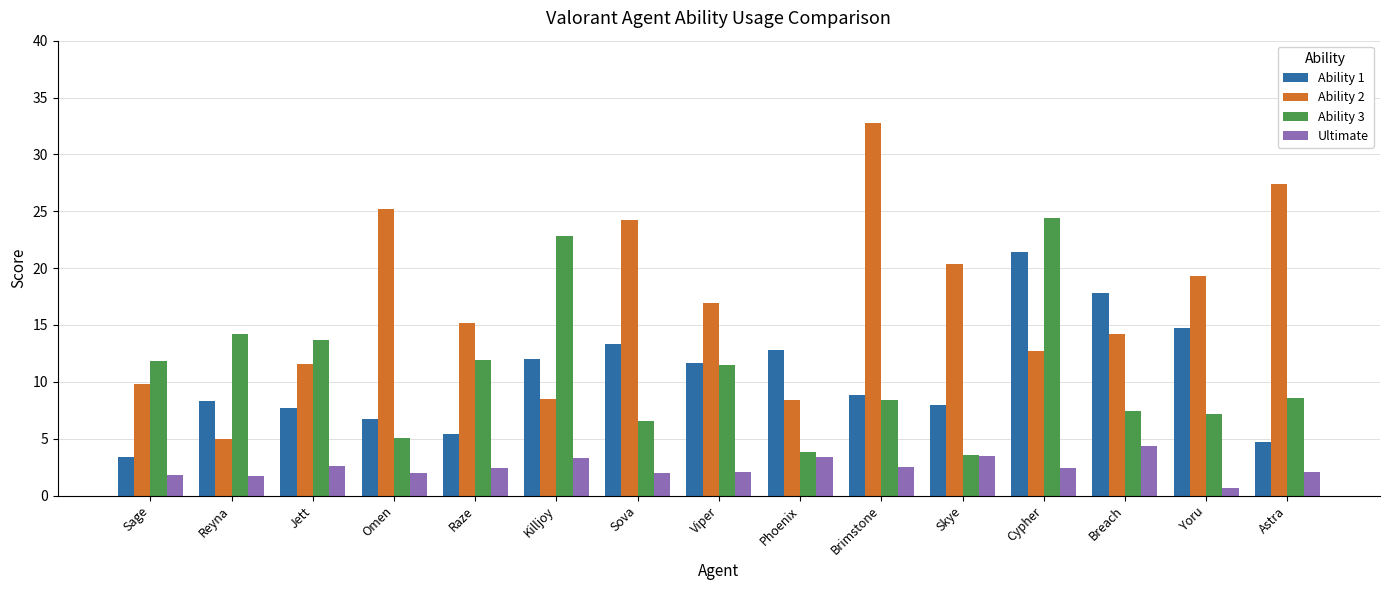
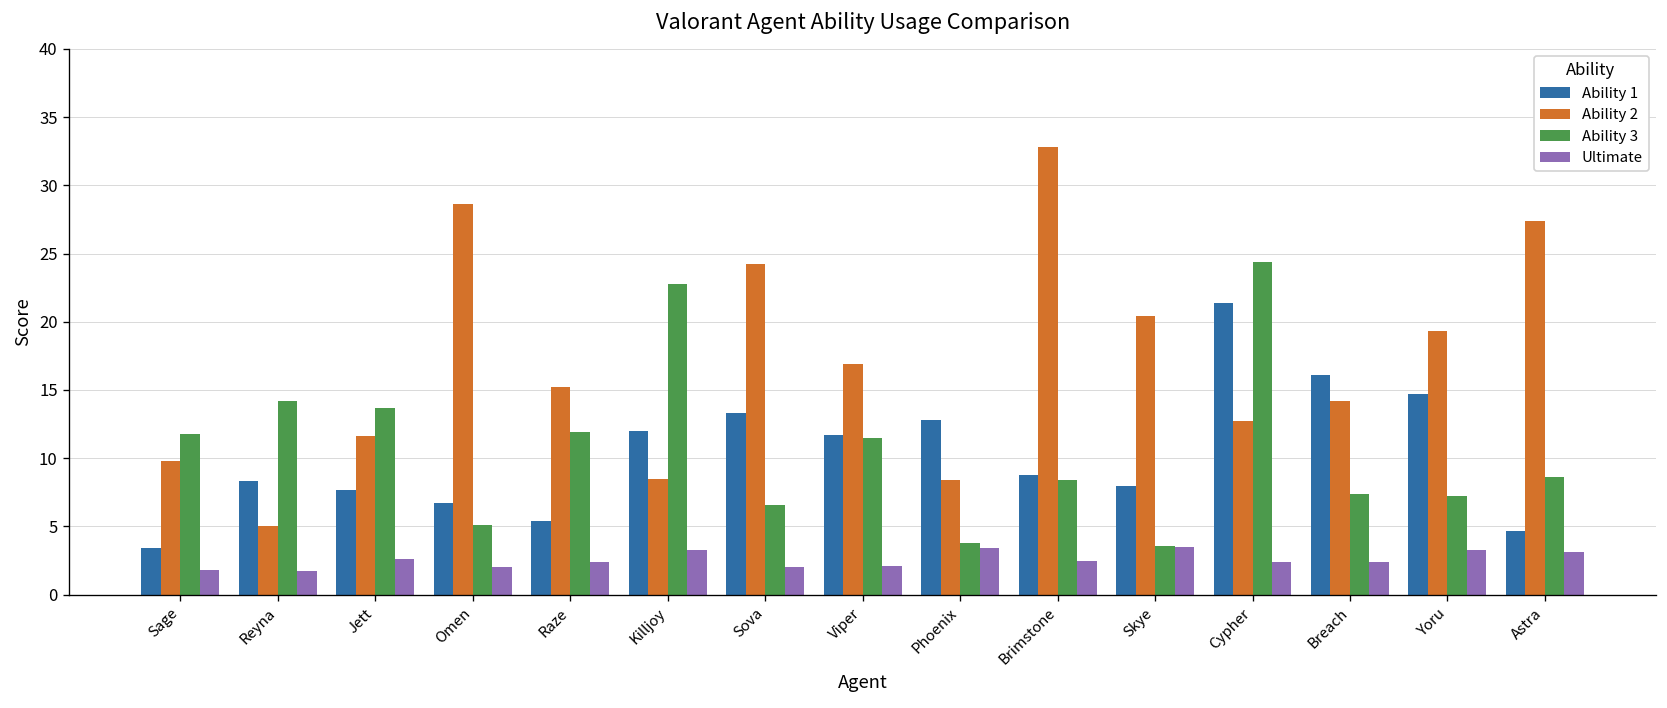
Ability 2, Omen: 25.2 -> 28.6
Ability 1, Breach: 17.8 -> 16.1
Ultimate, Breach: 4.4 -> 2.4
Ultimate, Yoru: 0.7 -> 3.3
Ultimate, Astra: 2.1 -> 3.1
